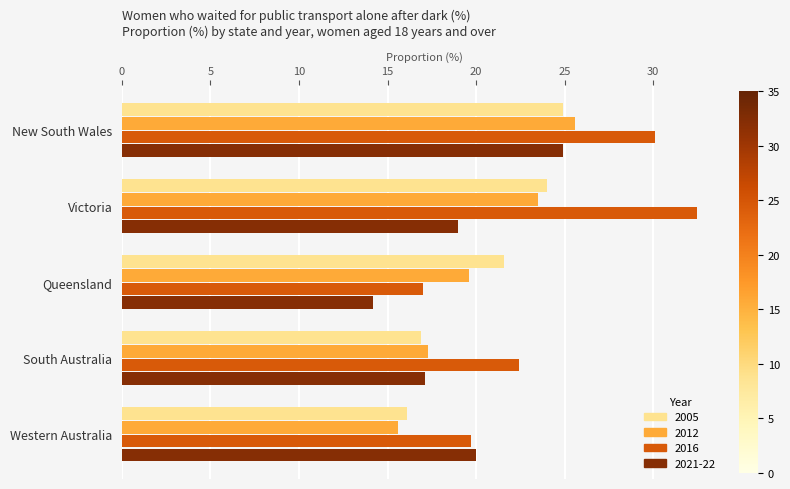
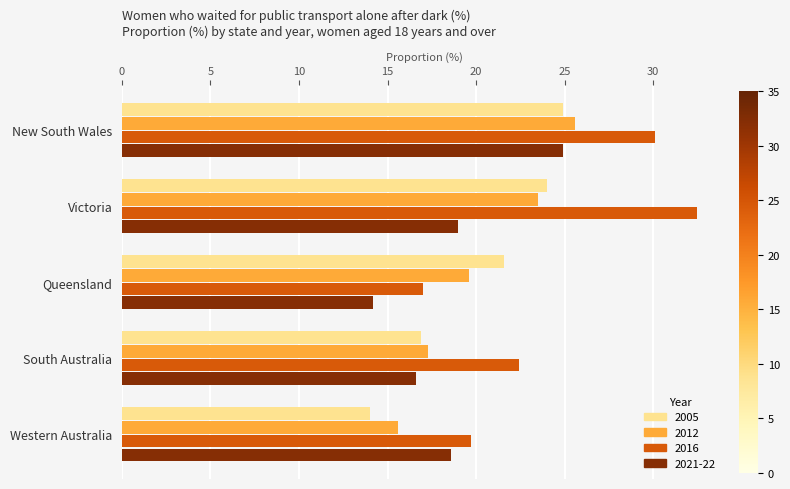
2021-22, South Australia: 17.1 -> 16.6
2005, Western Australia: 16.1 -> 14.0
2021-22, Western Australia: 20.0 -> 18.6
